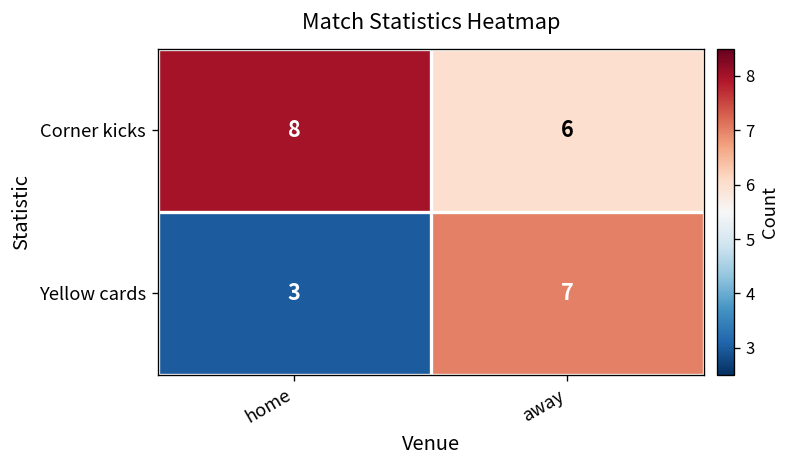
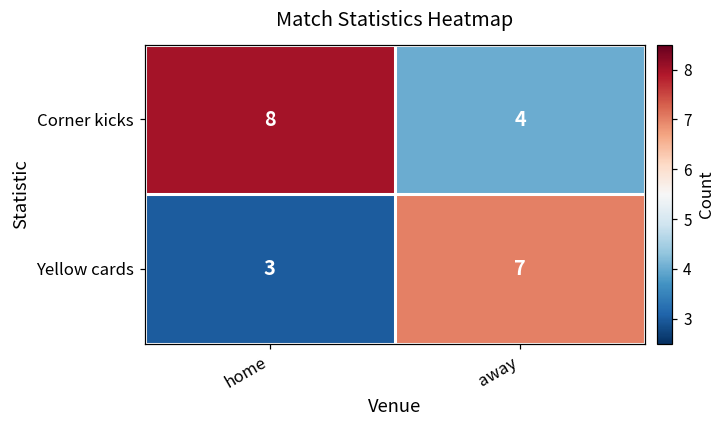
Corner kicks, away: 6 -> 4
